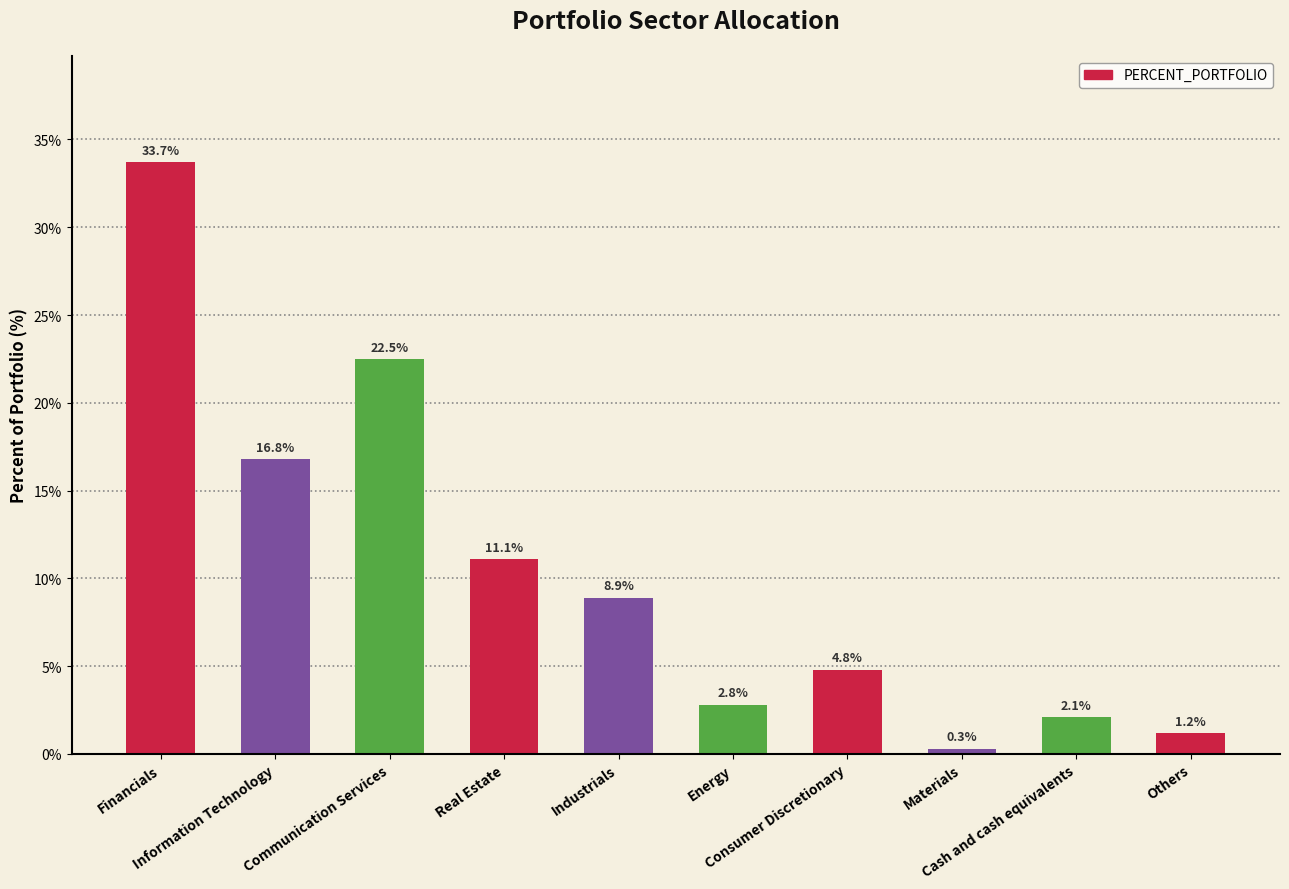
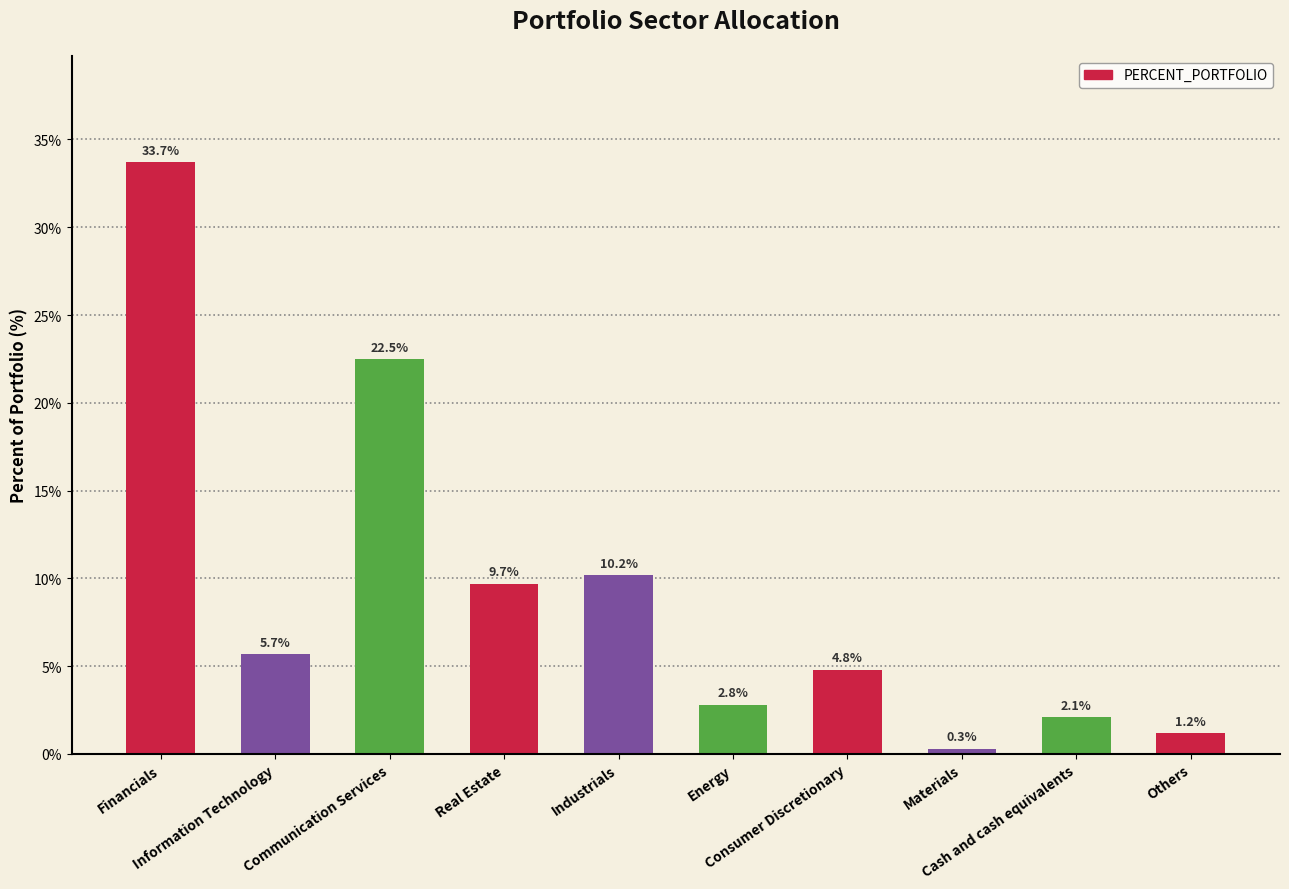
Information Technology: 16.8% -> 5.7%
Real Estate: 11.1% -> 9.7%
Industrials: 8.9% -> 10.2%
